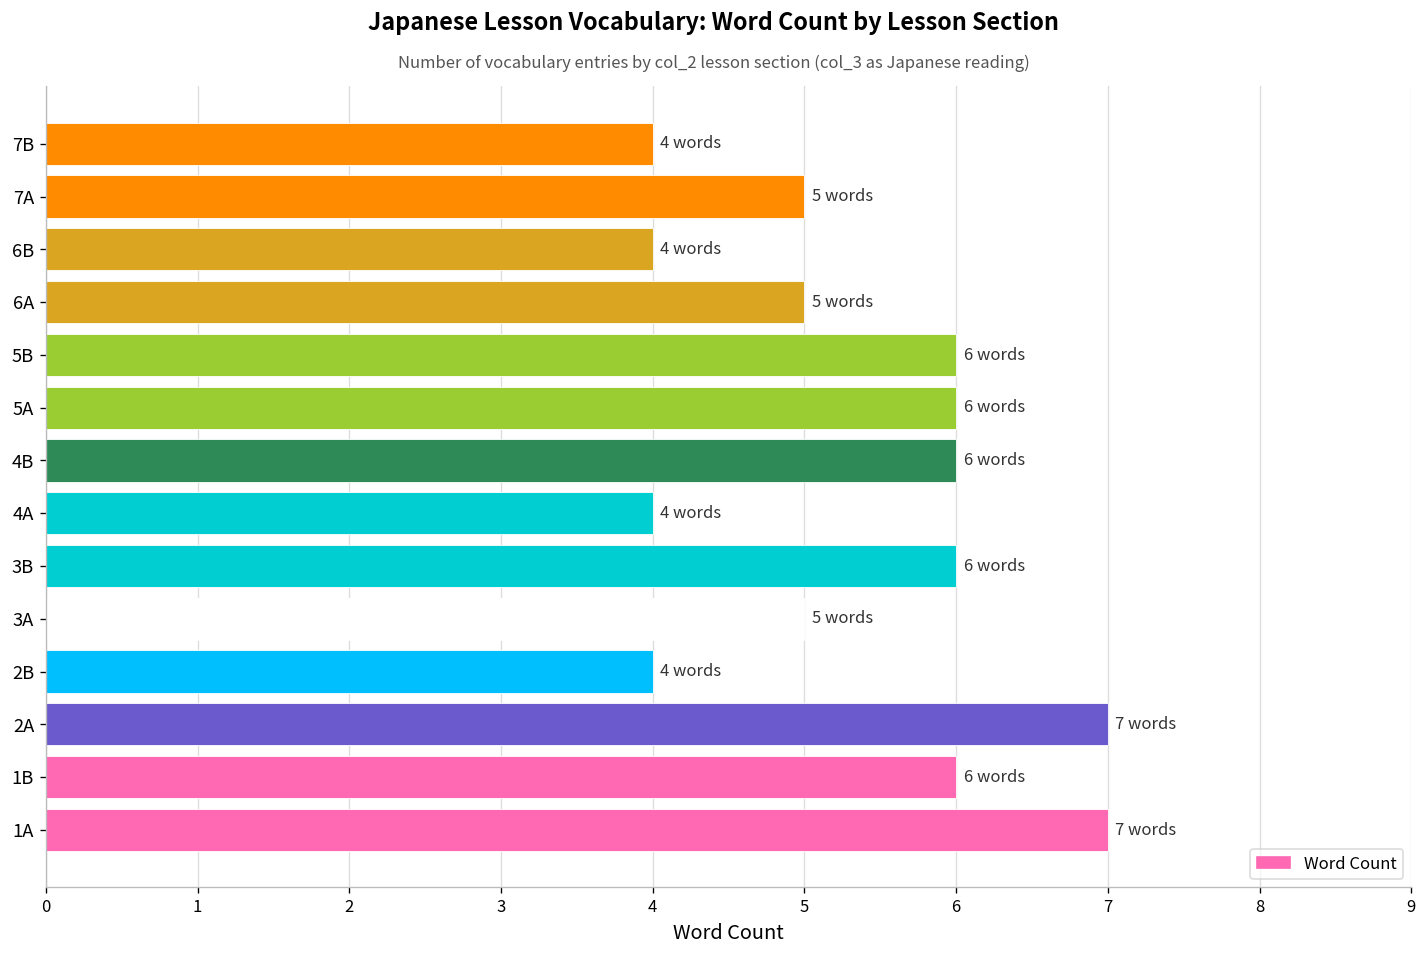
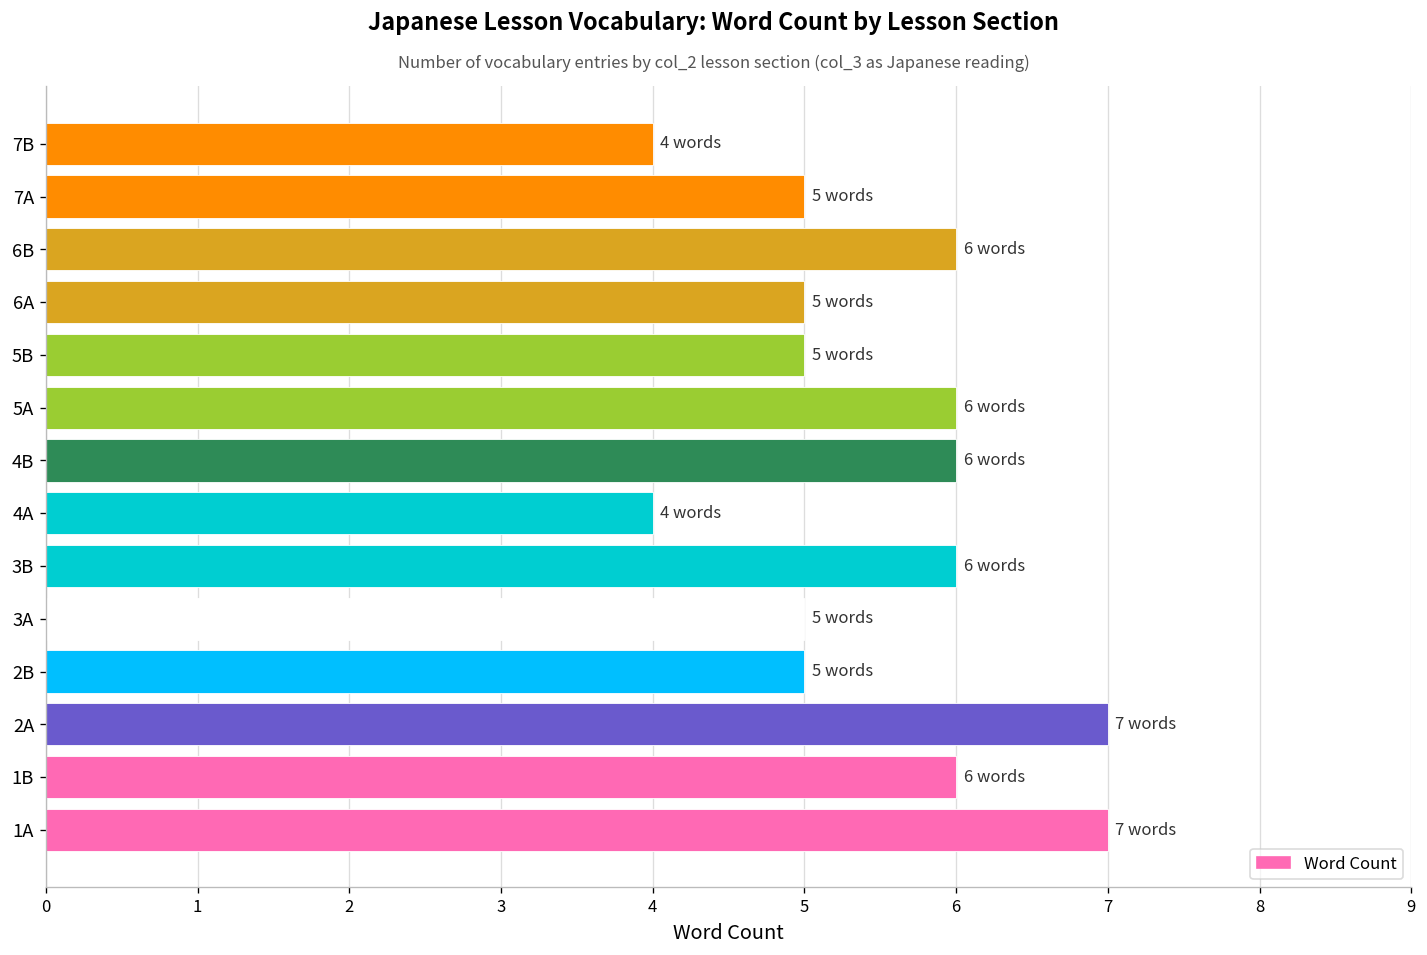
6B: 4 -> 6
5B: 6 -> 5
2B: 4 -> 5
